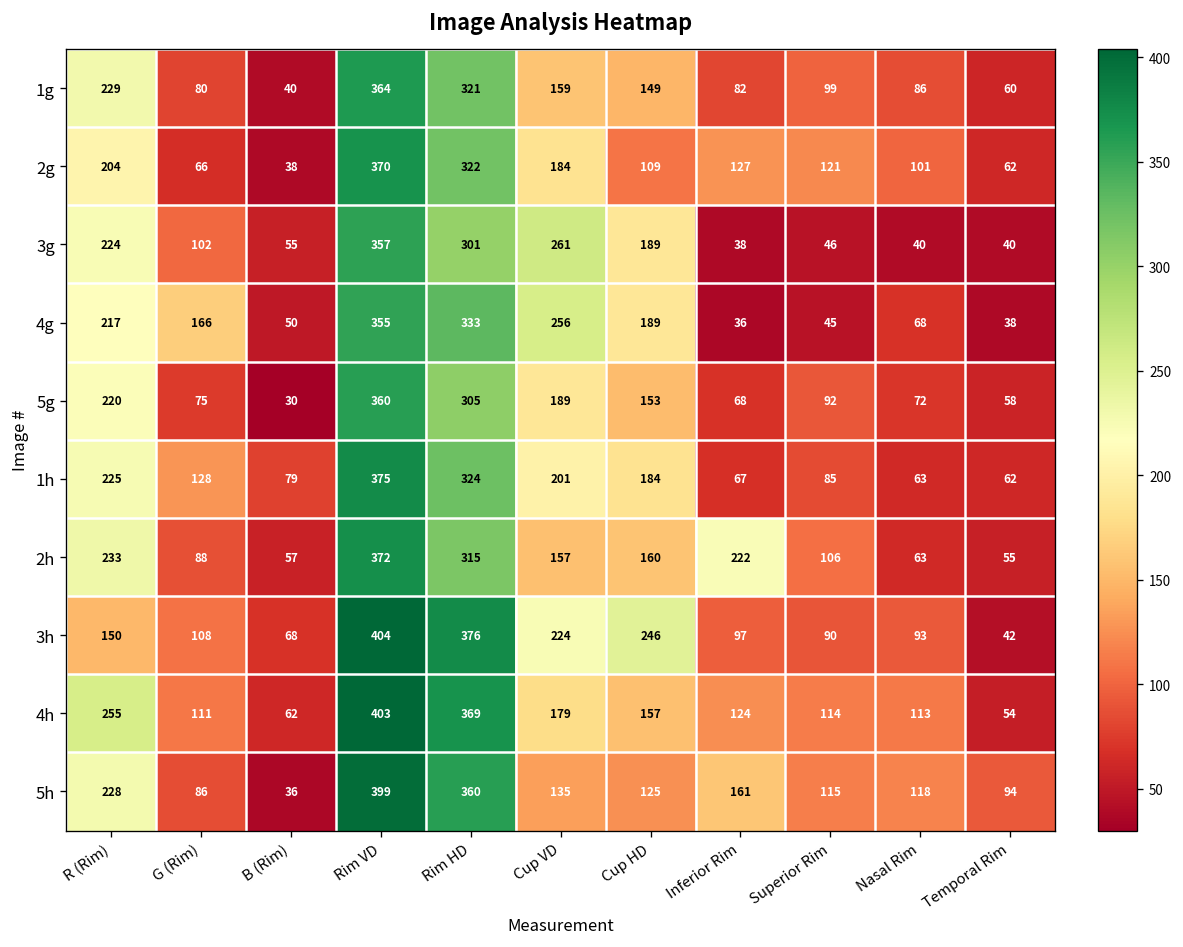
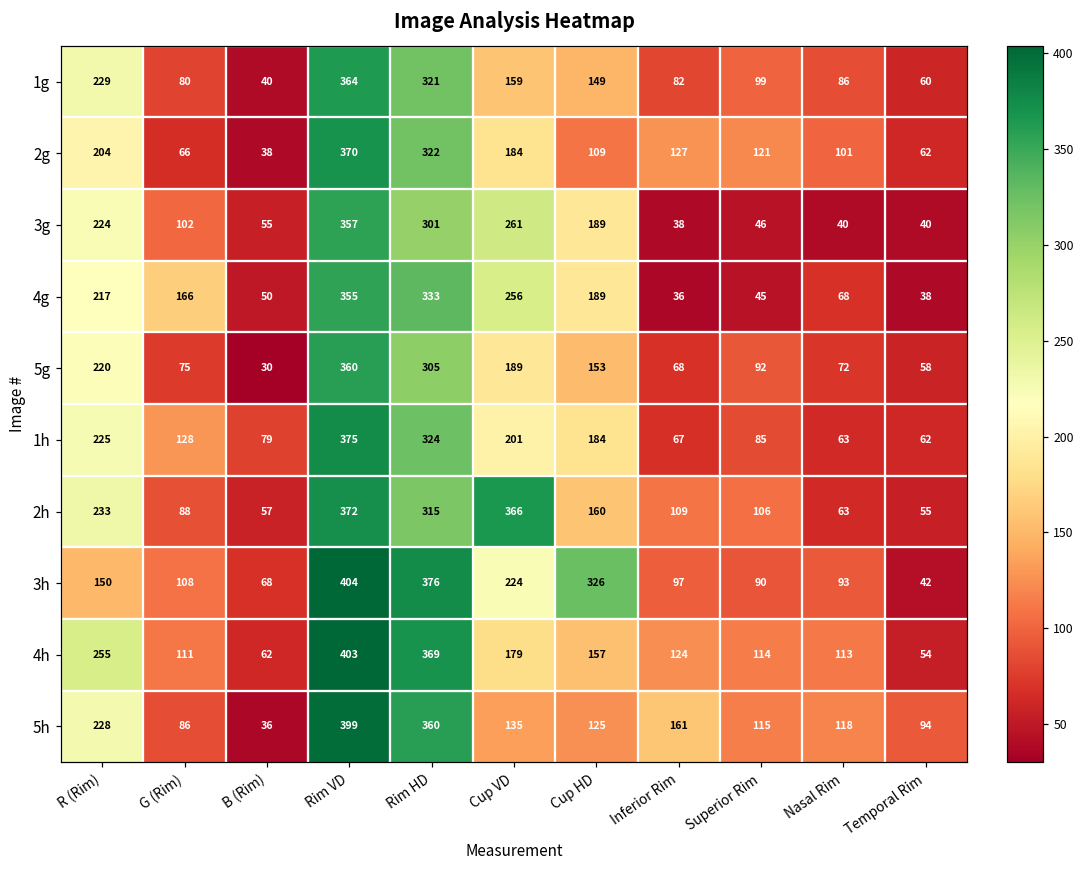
2h, Cup VD: 157 -> 366
2h, Inferior Rim: 222 -> 109
3h, Cup HD: 246 -> 326
